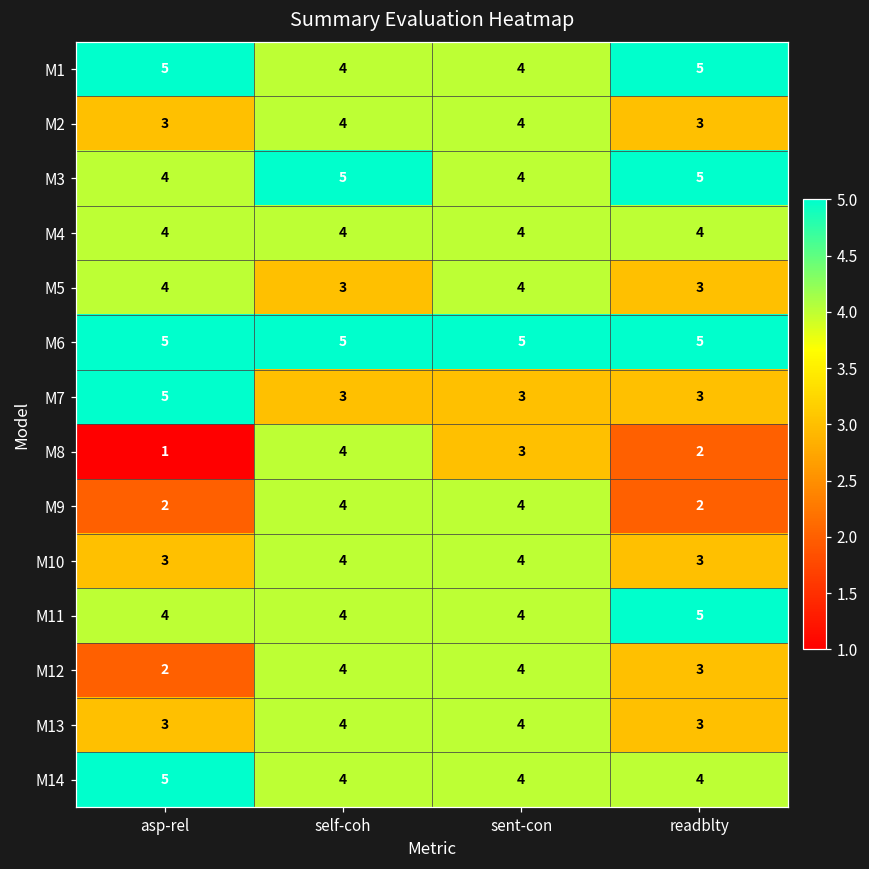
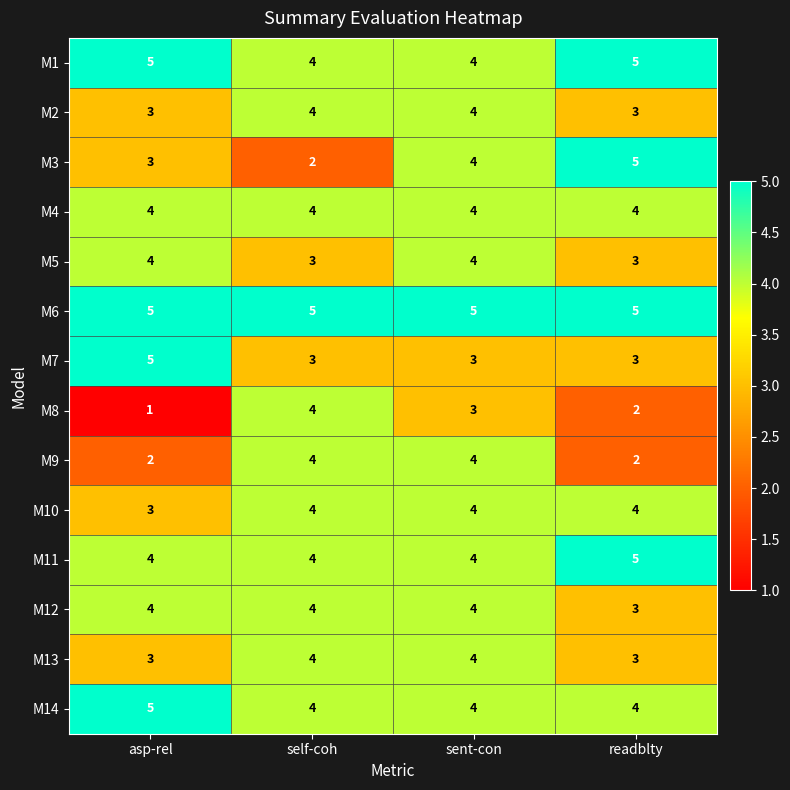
M3, asp-rel: 4 -> 3
M3, self-coh: 5 -> 2
M10, readblty: 3 -> 4
M12, asp-rel: 2 -> 4
